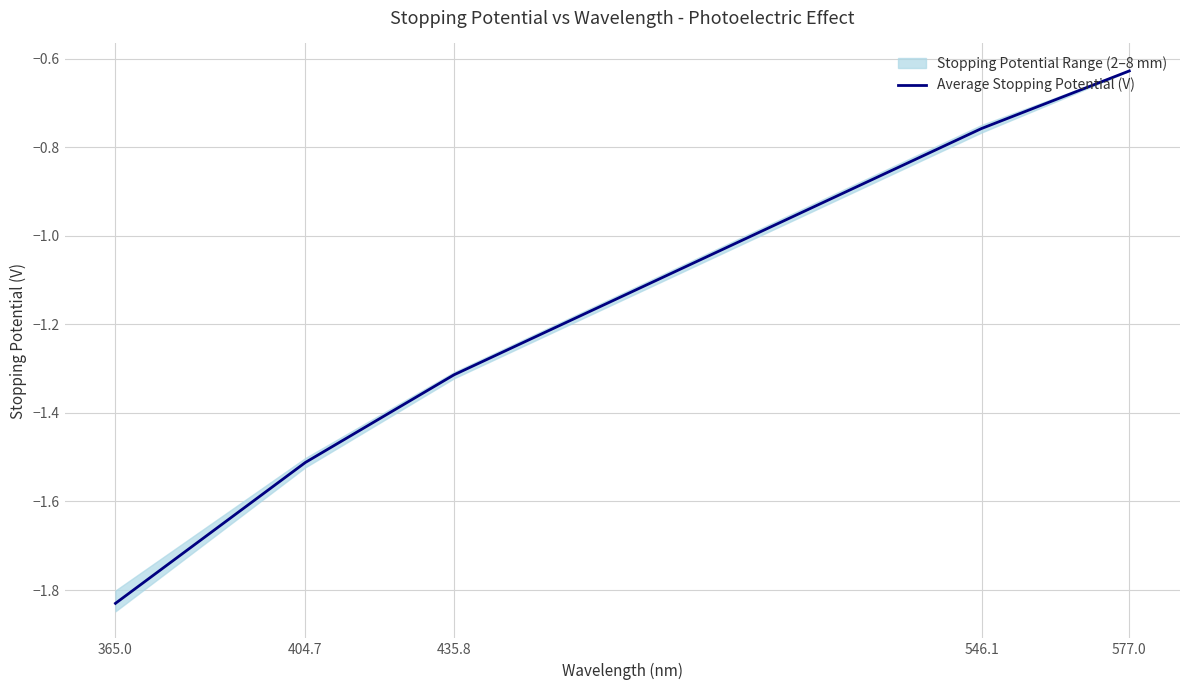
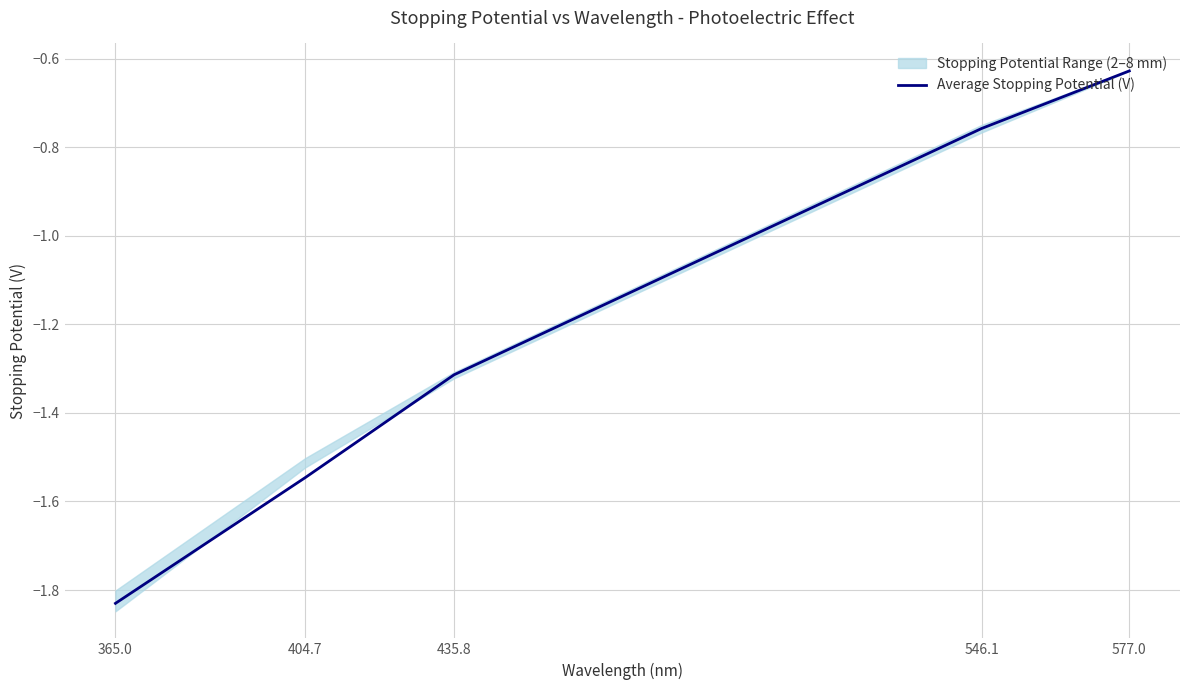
Average Stopping Potential (V), 404.7: -1.51 -> -1.55
